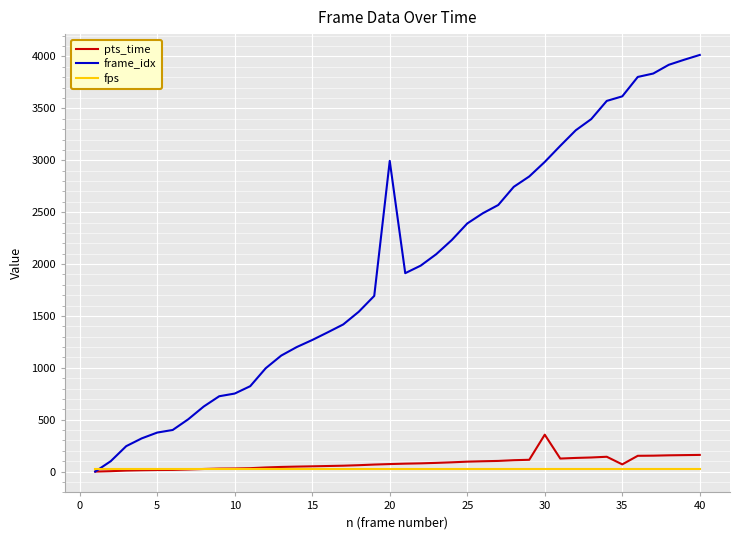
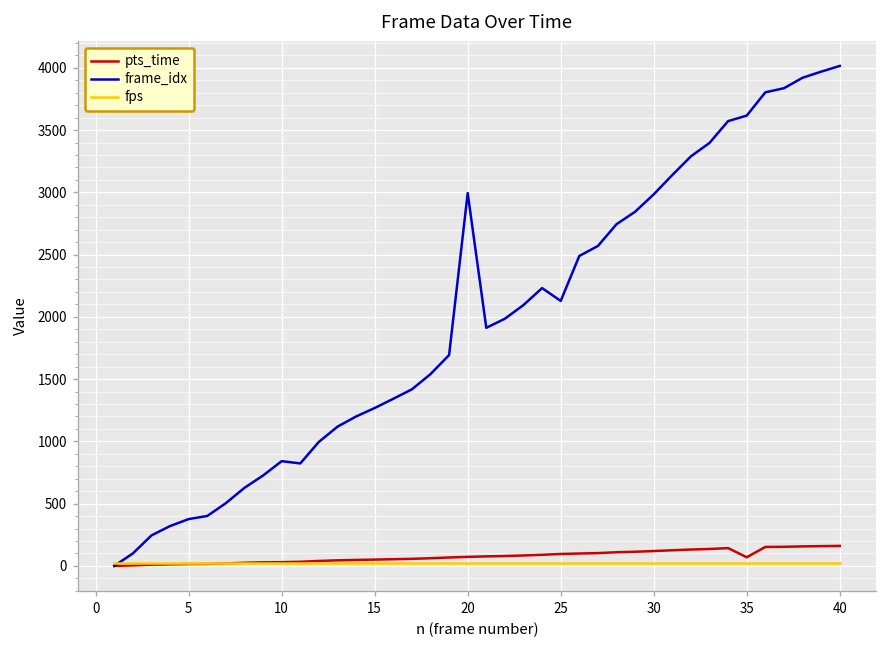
frame_idx, 10: 750 -> 840
frame_idx, 25: 2390 -> 2130
pts_time, 30: 360 -> 120
